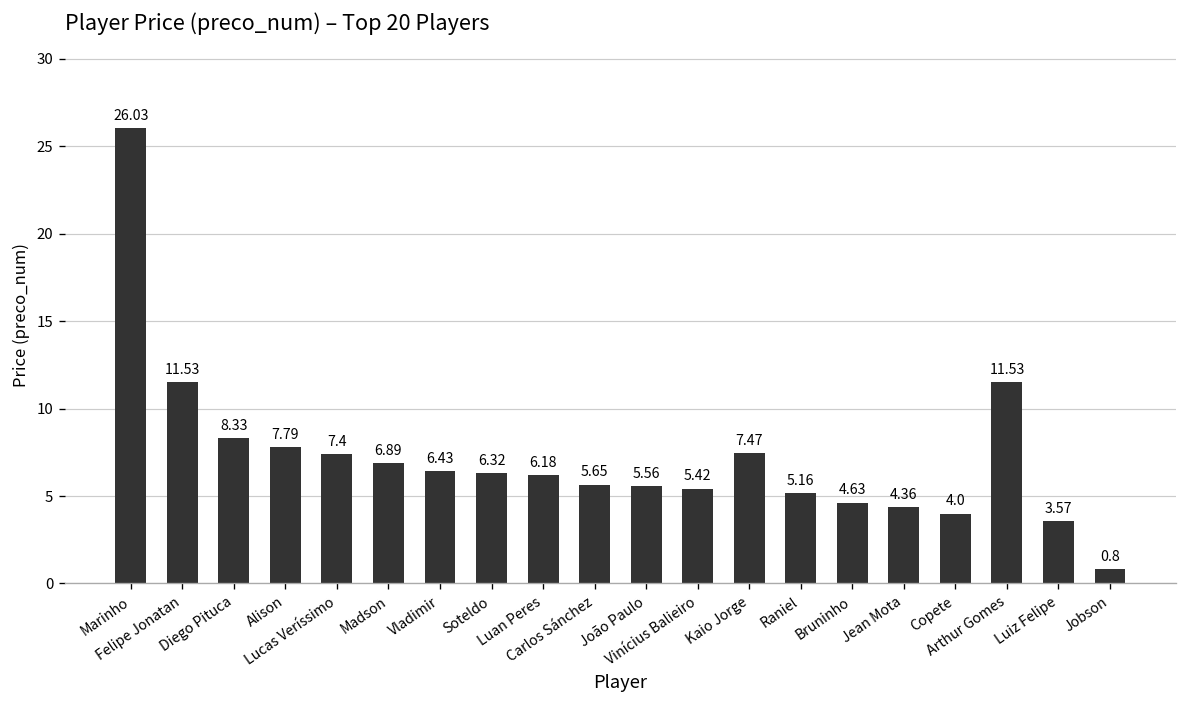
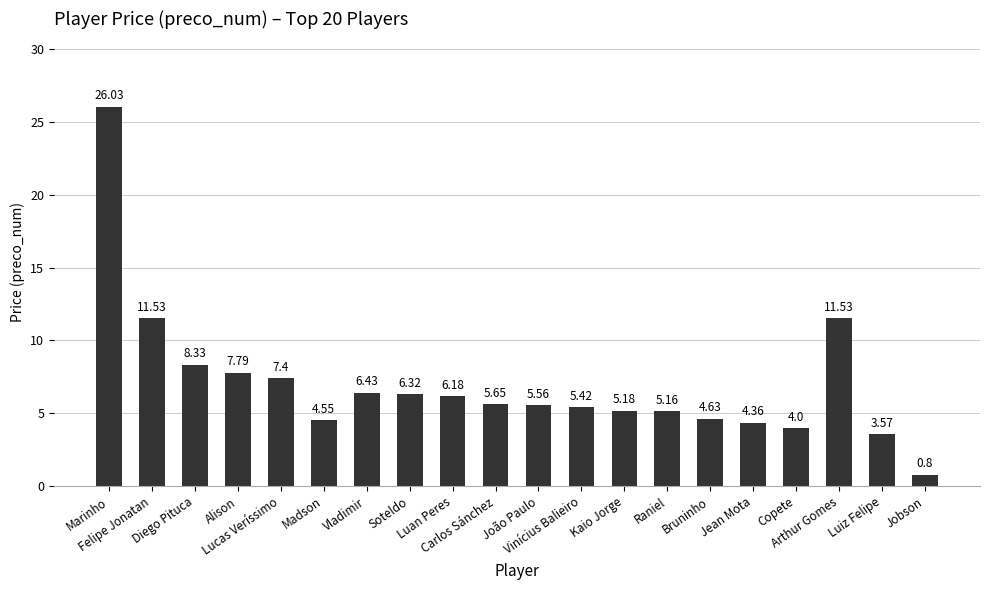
Madson: 6.89 -> 4.55
Kaio Jorge: 7.47 -> 5.18
